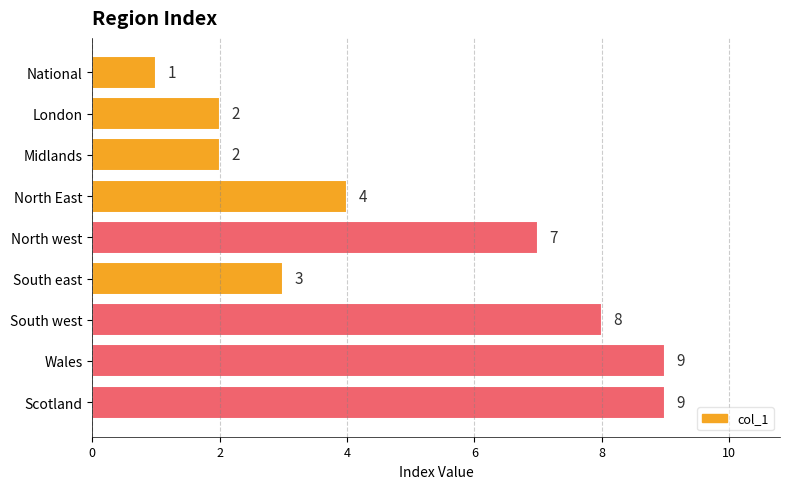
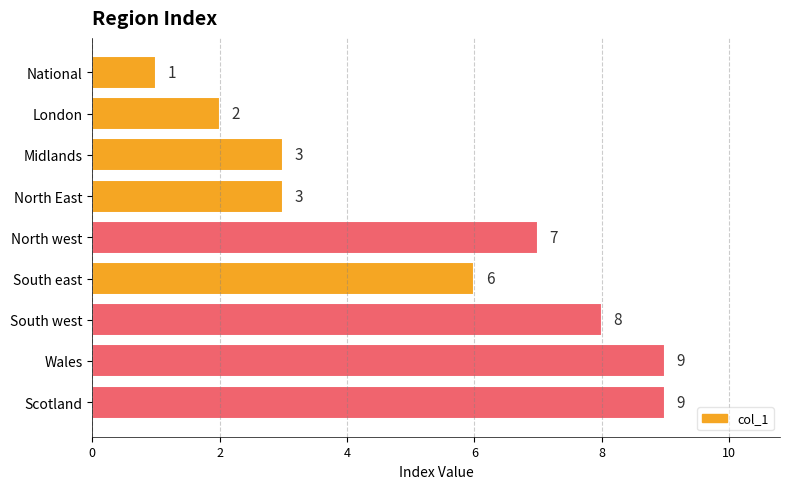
Midlands: 2 -> 3
North East: 4 -> 3
South east: 3 -> 6
